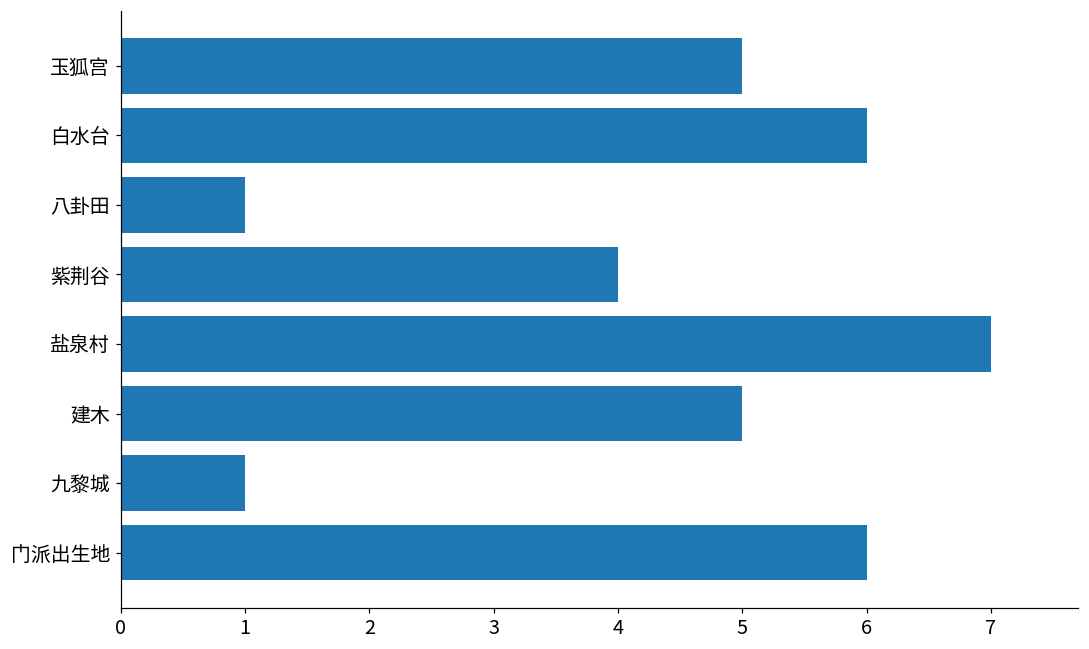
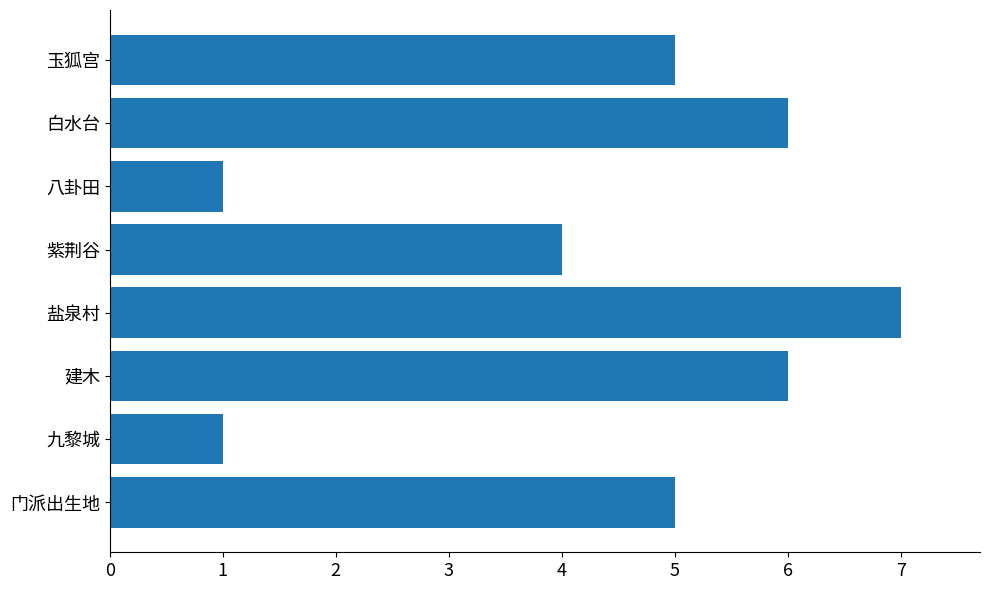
建木: 5 -> 6
门派出生地: 6 -> 5
